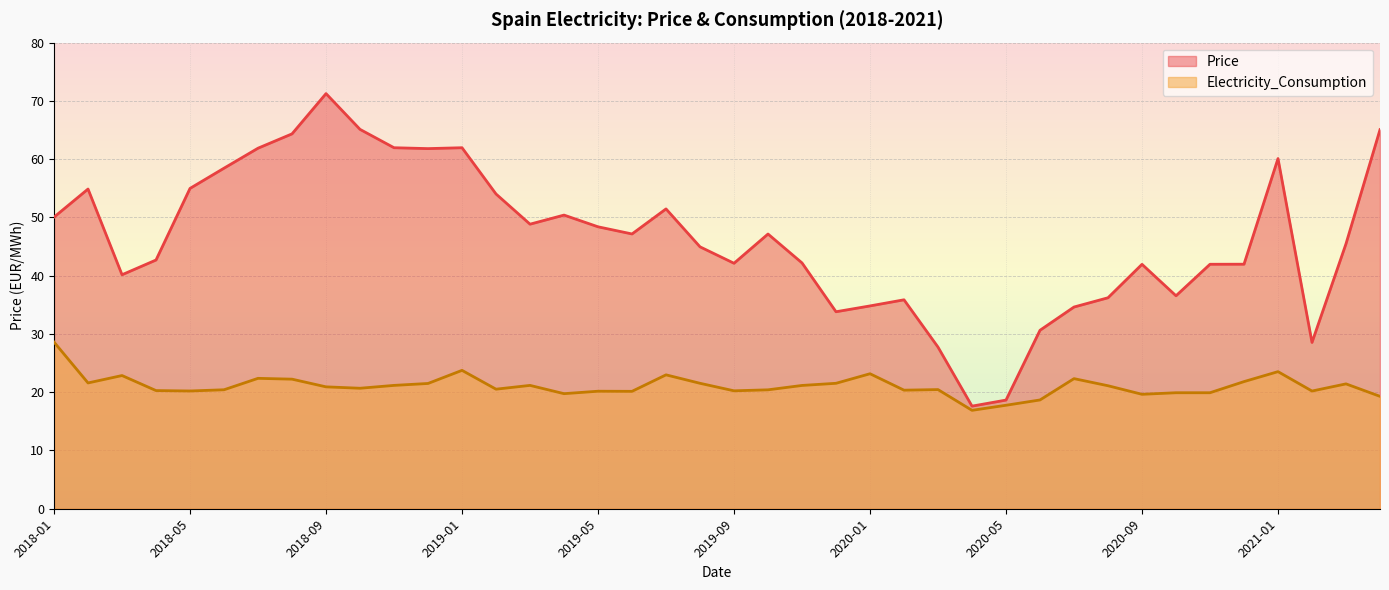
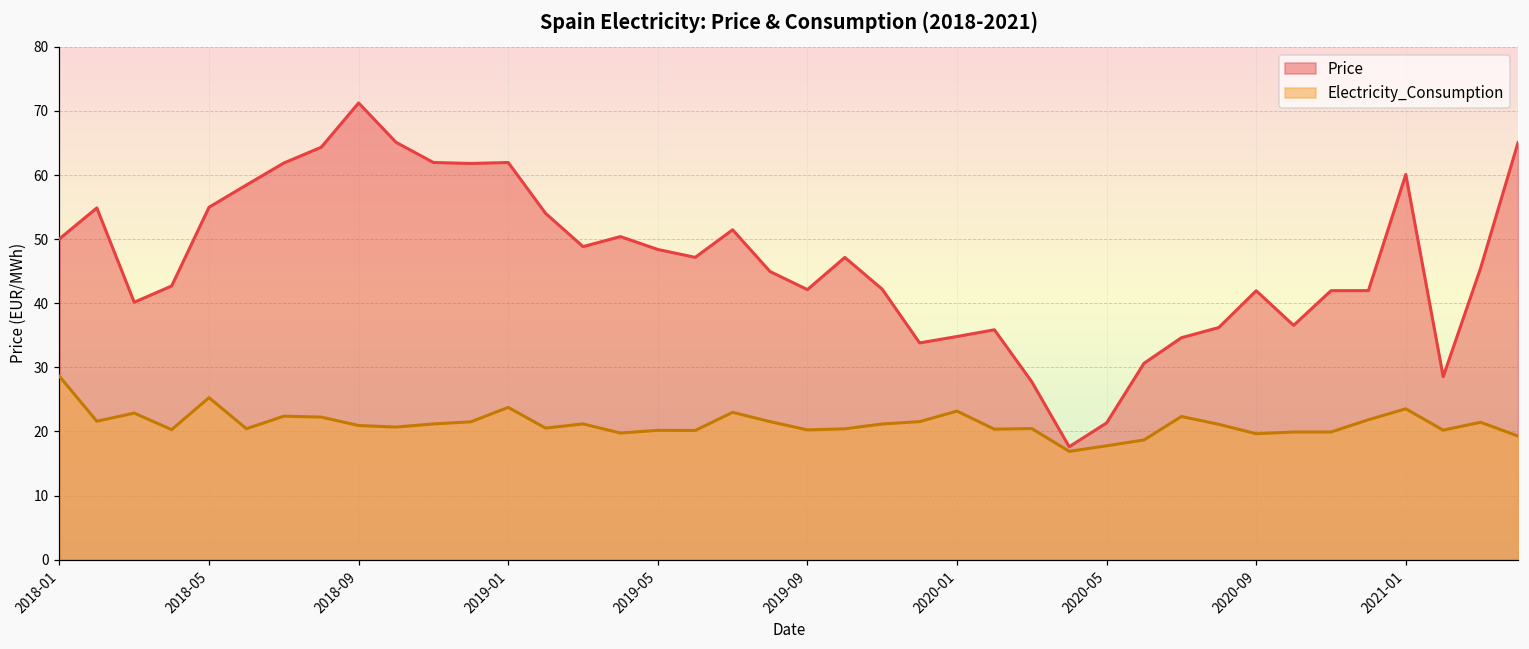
Electricity_Consumption, 2018-05: 20 -> 25
Price, 2020-05: 19 -> 21
